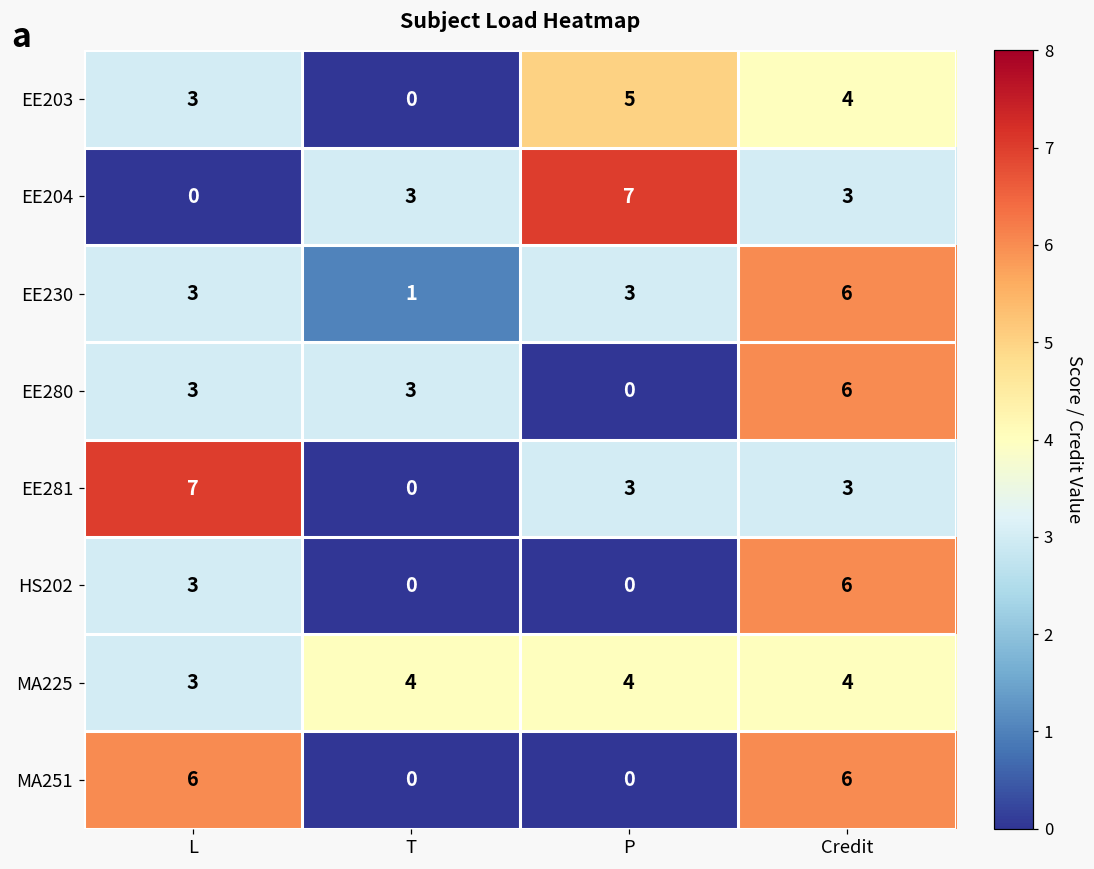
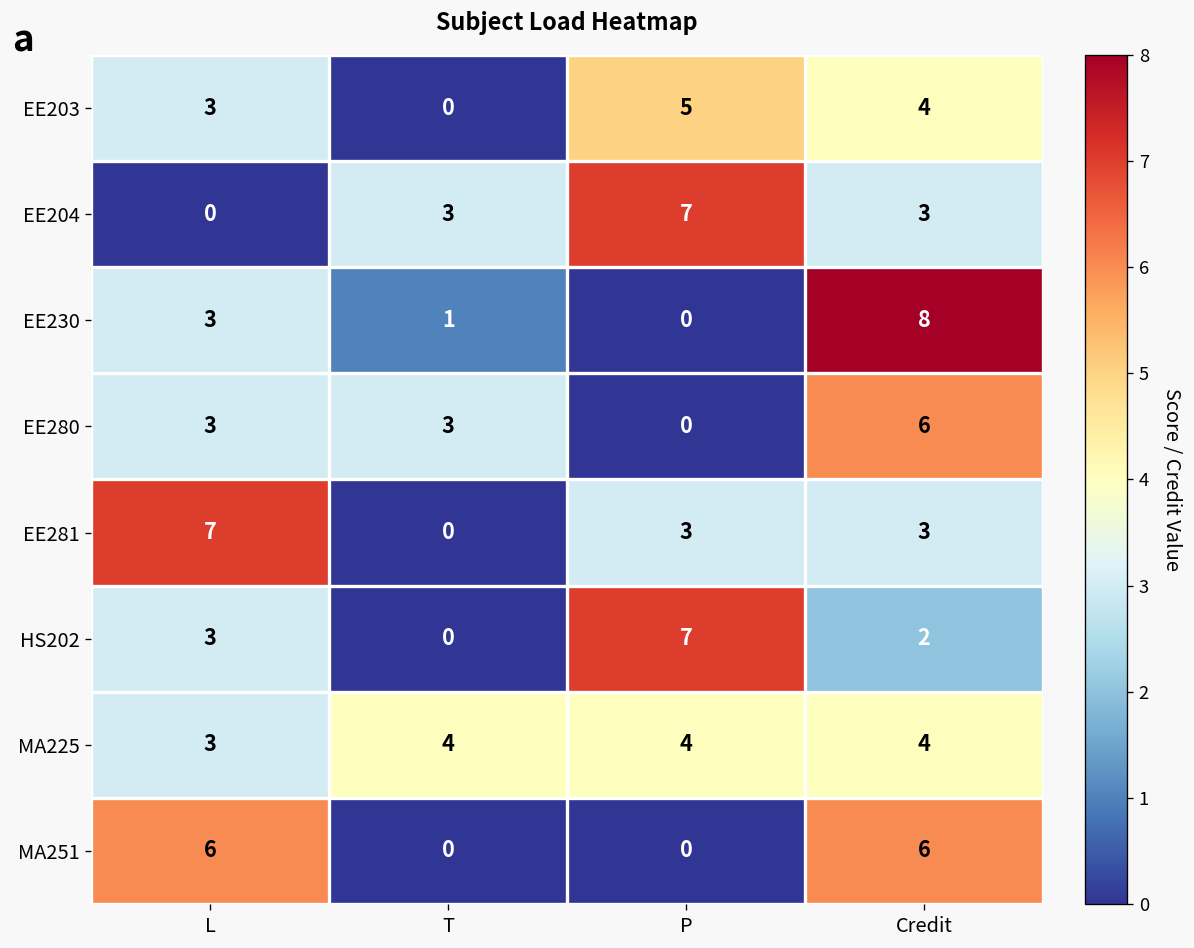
EE230, P: 3 -> 0
EE230, Credit: 6 -> 8
HS202, P: 0 -> 7
HS202, Credit: 6 -> 2
